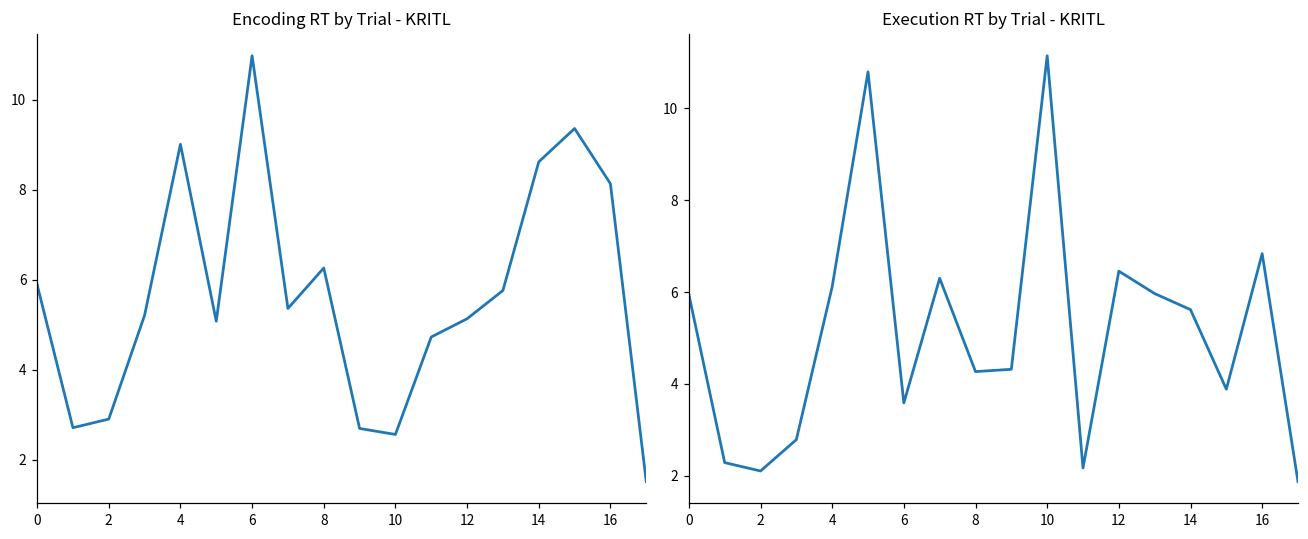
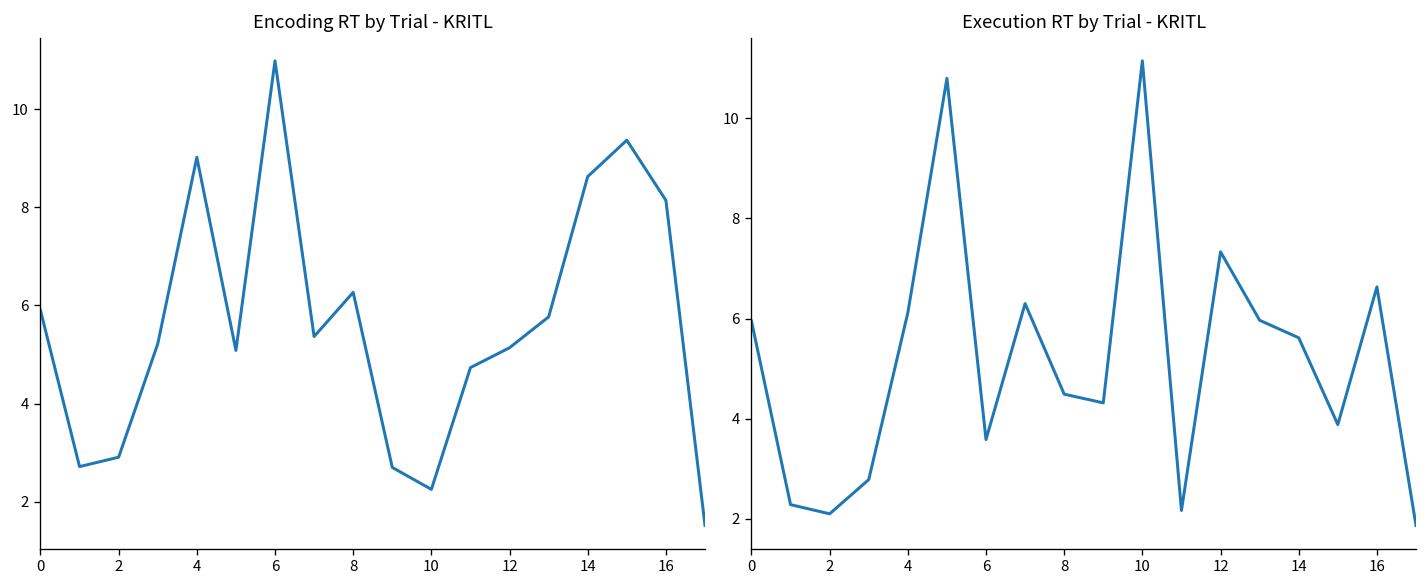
Encoding RT by Trial - KRITL, 10: 2.6 -> 2.3
Execution RT by Trial - KRITL, 8: 4.3 -> 4.5
Execution RT by Trial - KRITL, 12: 6.5 -> 7.3
Execution RT by Trial - KRITL, 16: 6.8 -> 6.6
